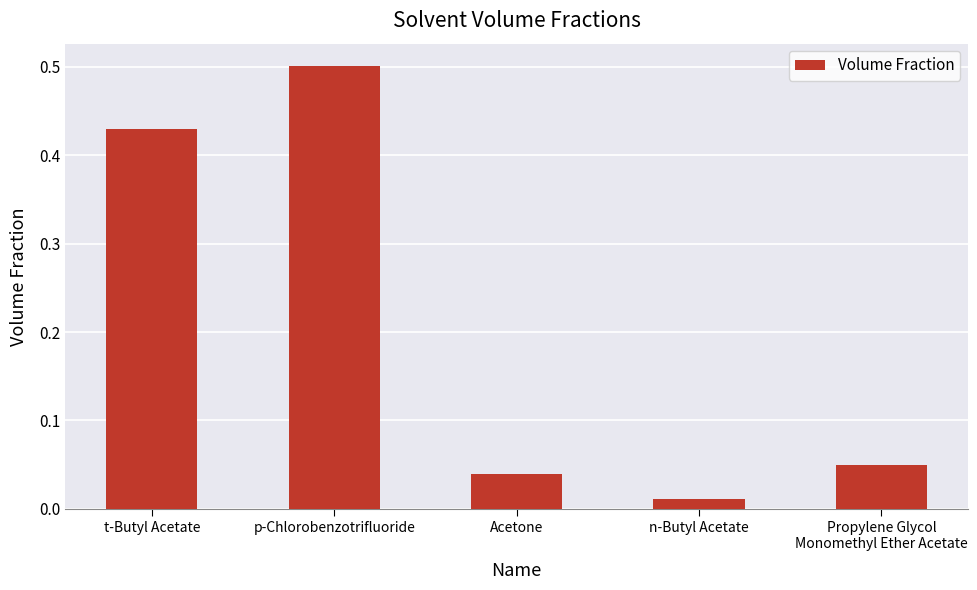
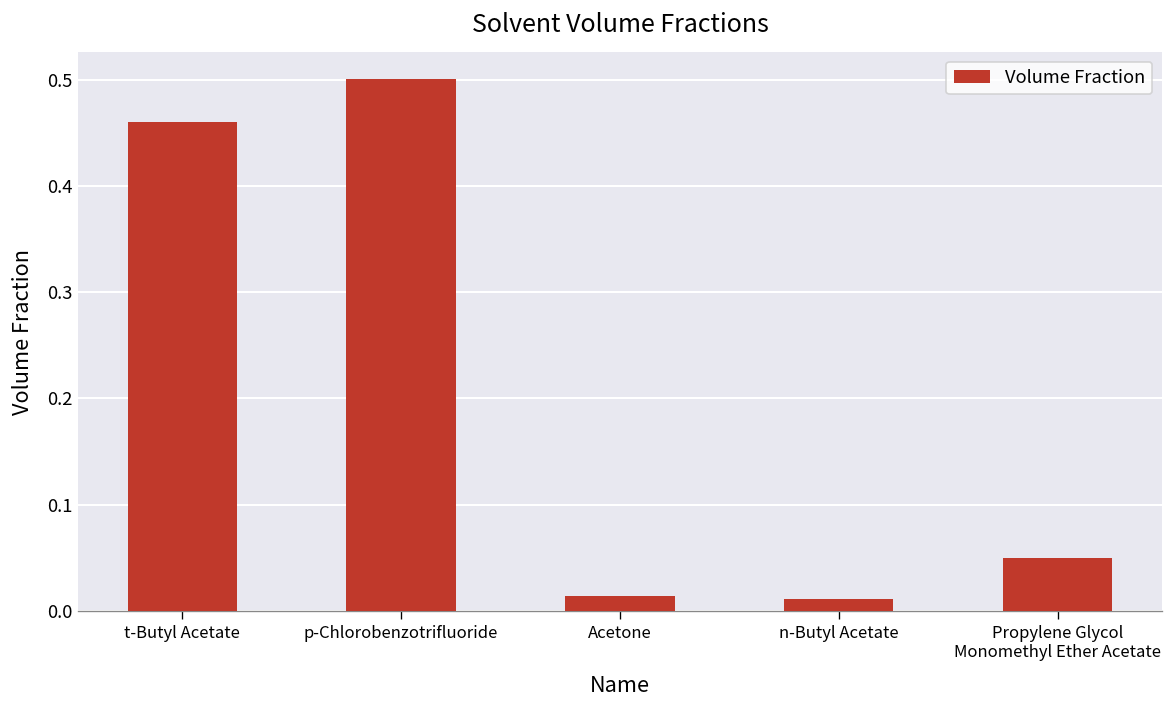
t-Butyl Acetate: 0.43 -> 0.46
Acetone: 0.04 -> 0.01
